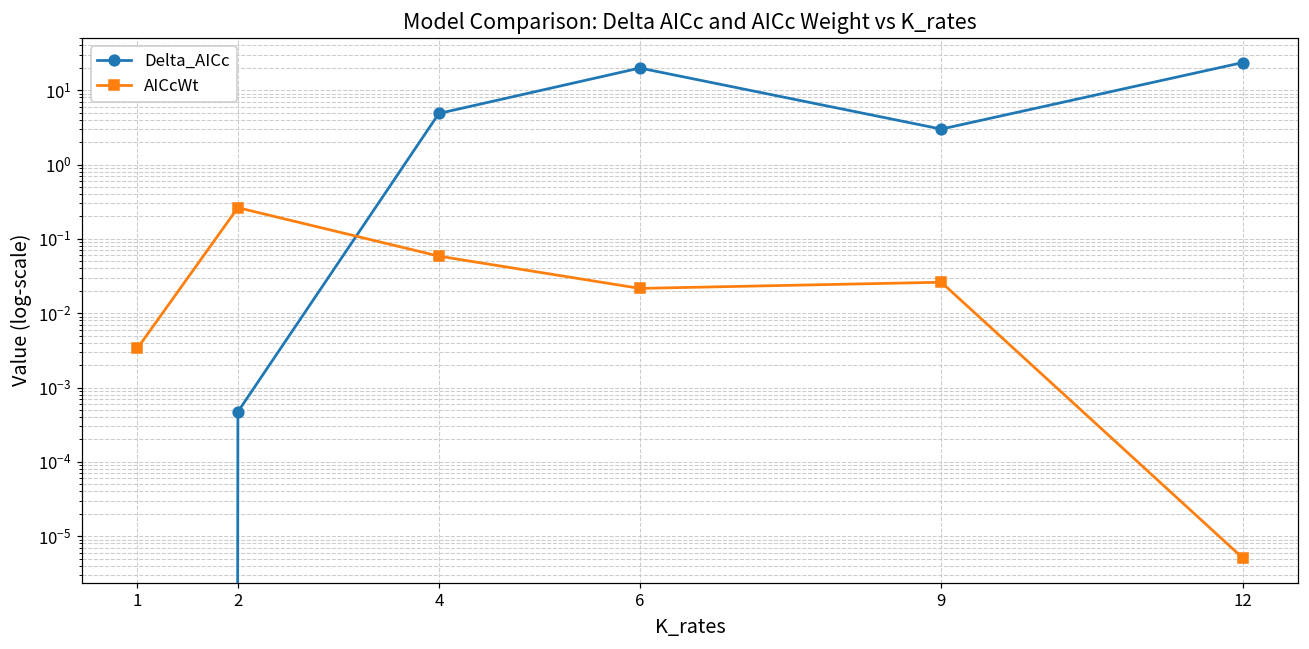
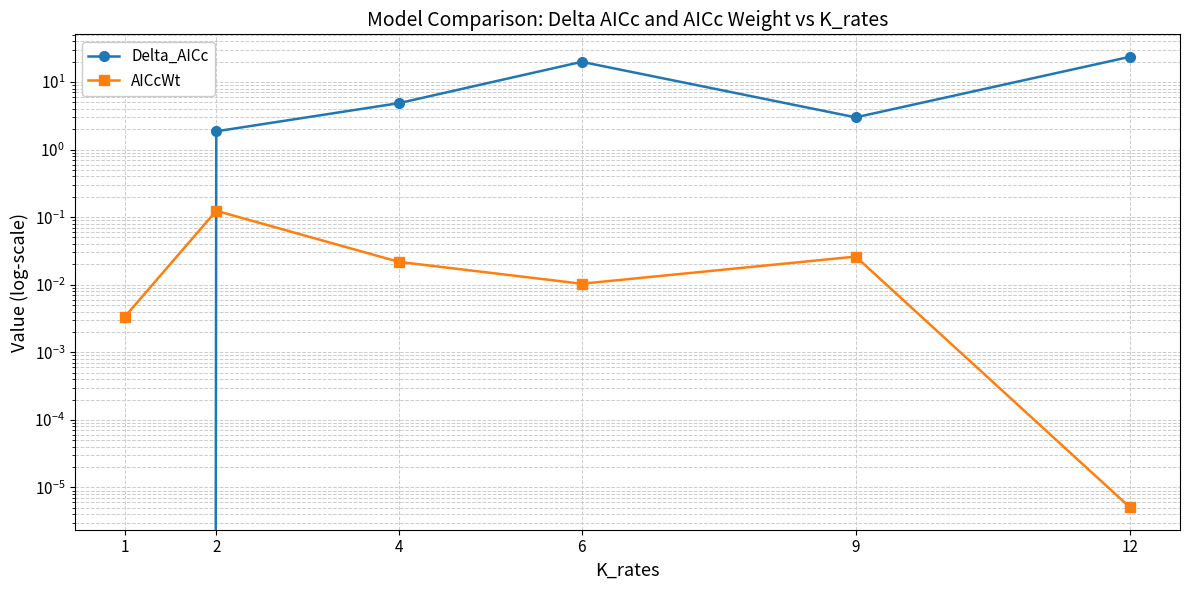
Delta_AICc, 2: 0.0005 -> 1.9
AICcWt, 2: 0.26 -> 0.12
AICcWt, 4: 0.06 -> 0.022
AICcWt, 6: 0.022 -> 0.010
